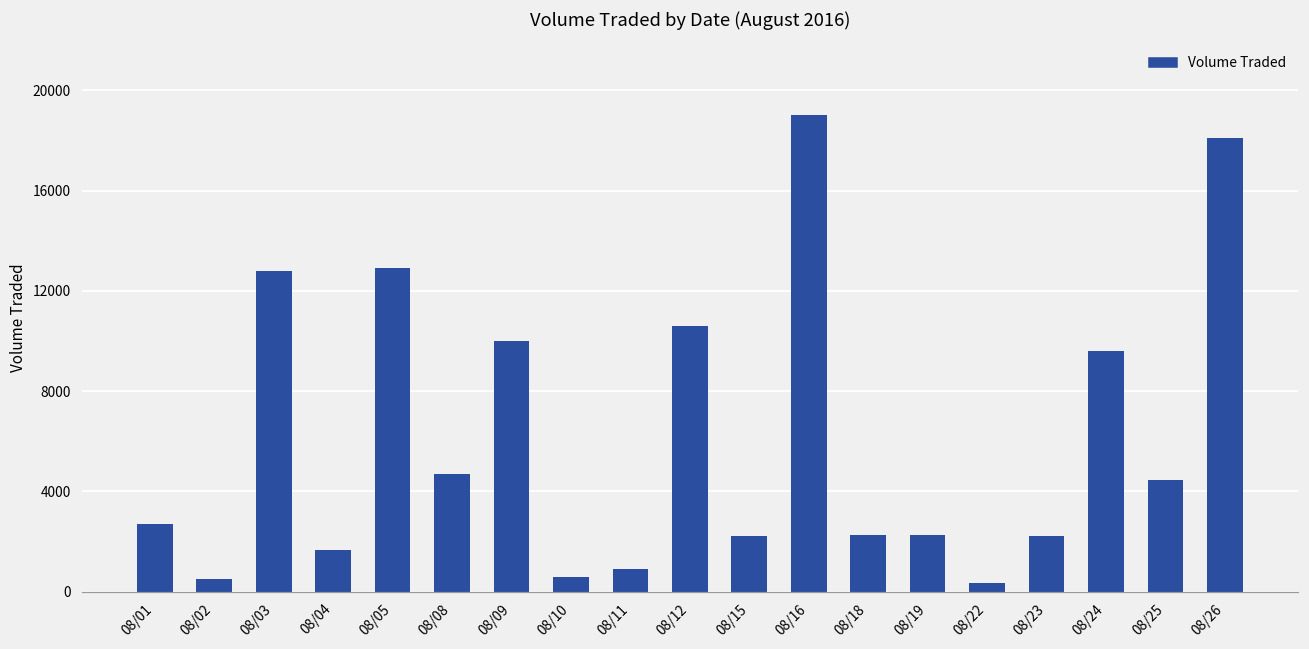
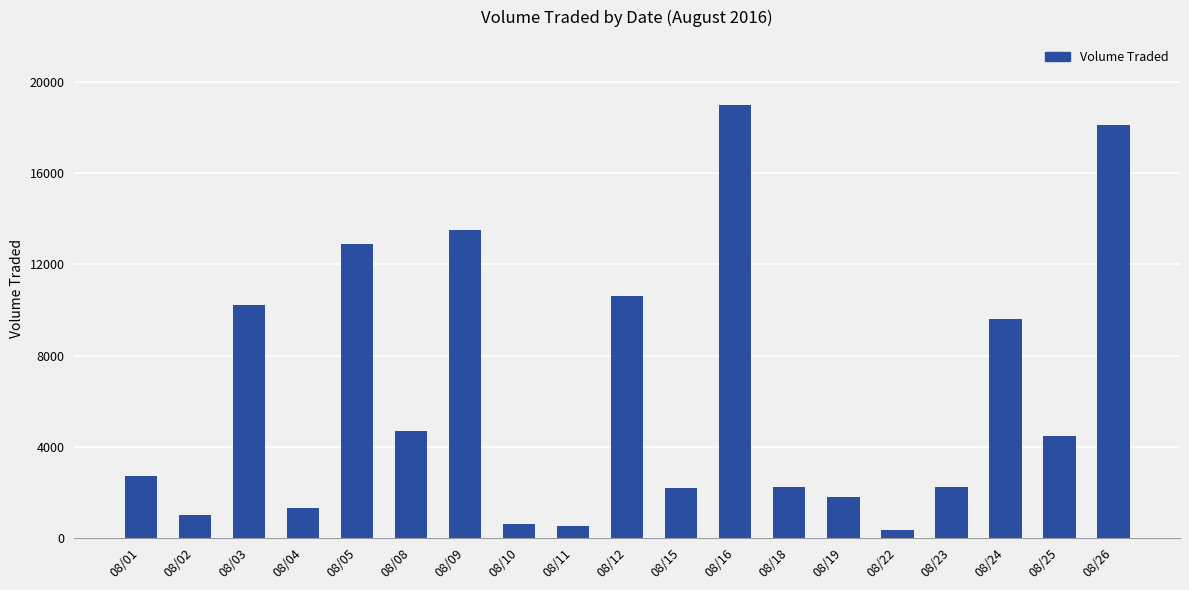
08/02: 500 -> 1000
08/03: 12800 -> 10200
08/04: 1700 -> 1300
08/09: 10000 -> 13500
08/11: 900 -> 500
08/19: 2300 -> 1800
